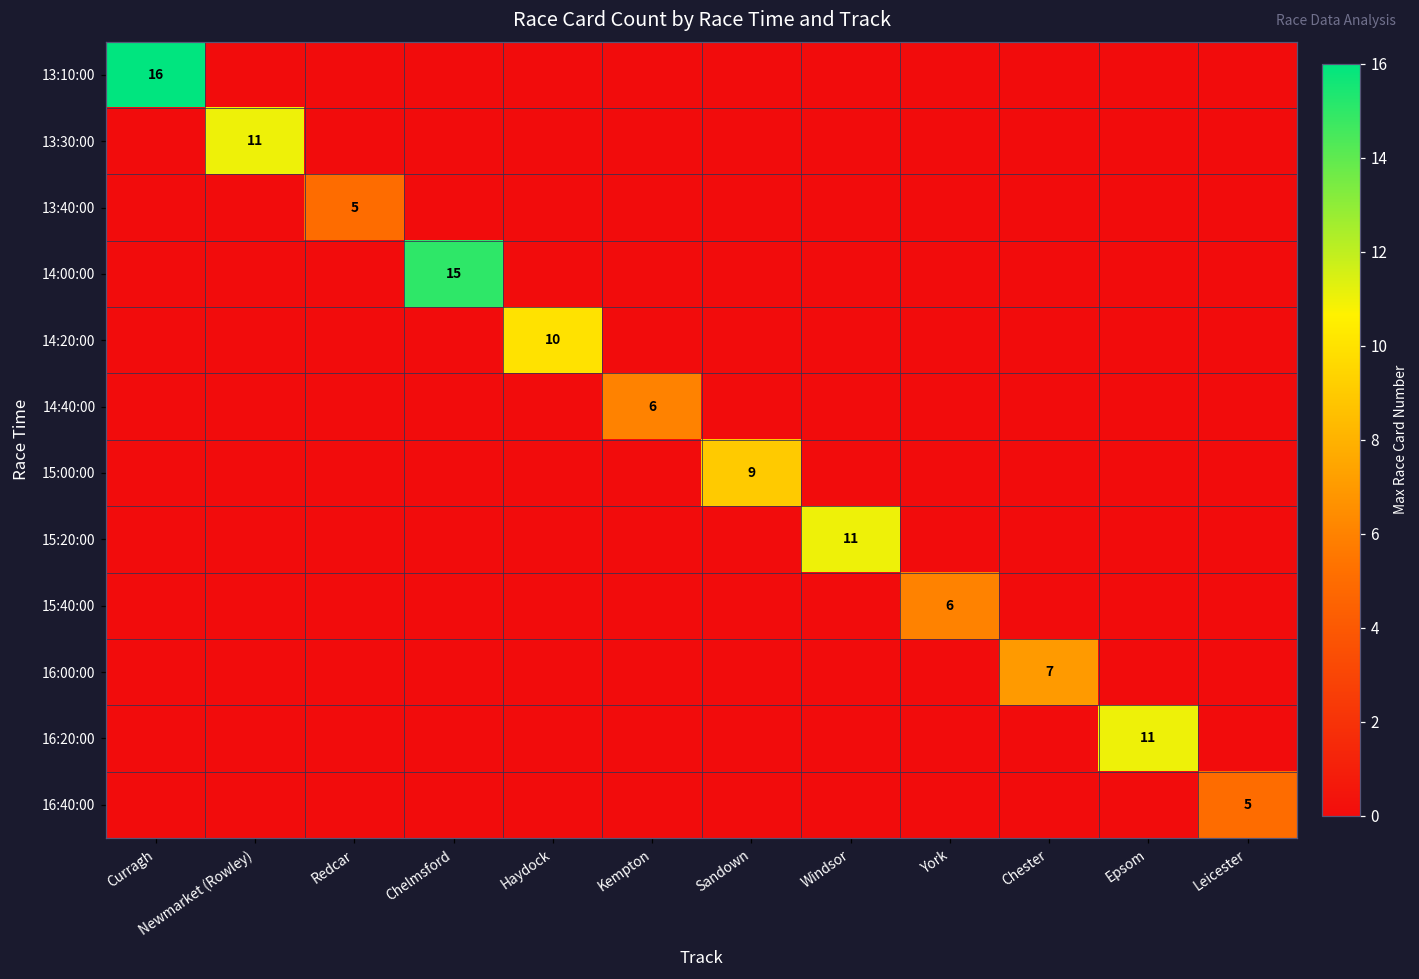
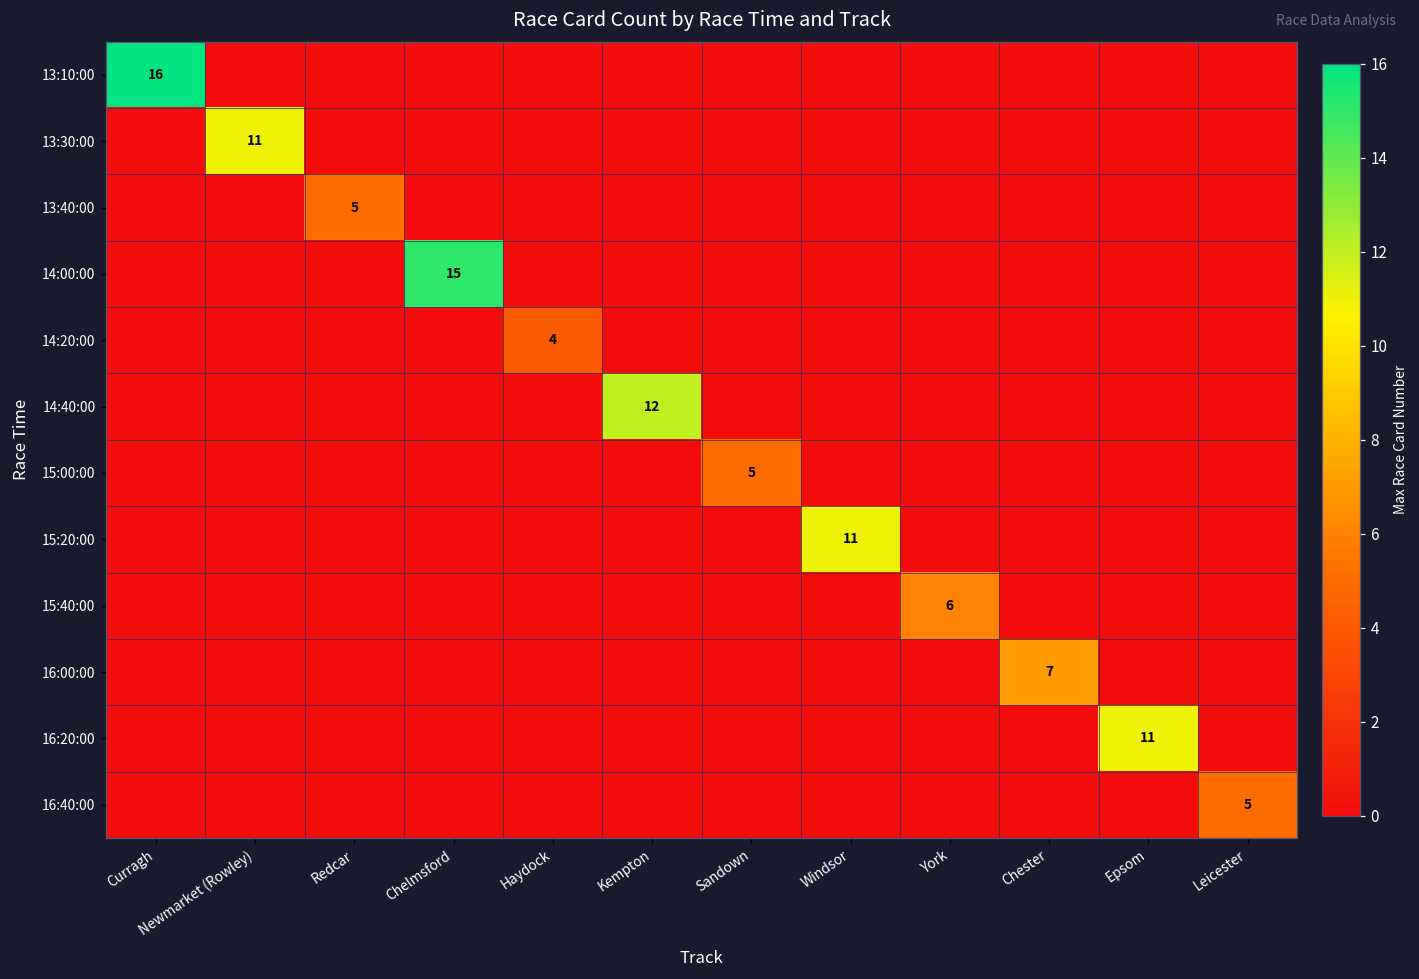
14:20:00, Haydock: 10 -> 4
14:40:00, Kempton: 6 -> 12
15:00:00, Sandown: 9 -> 5
